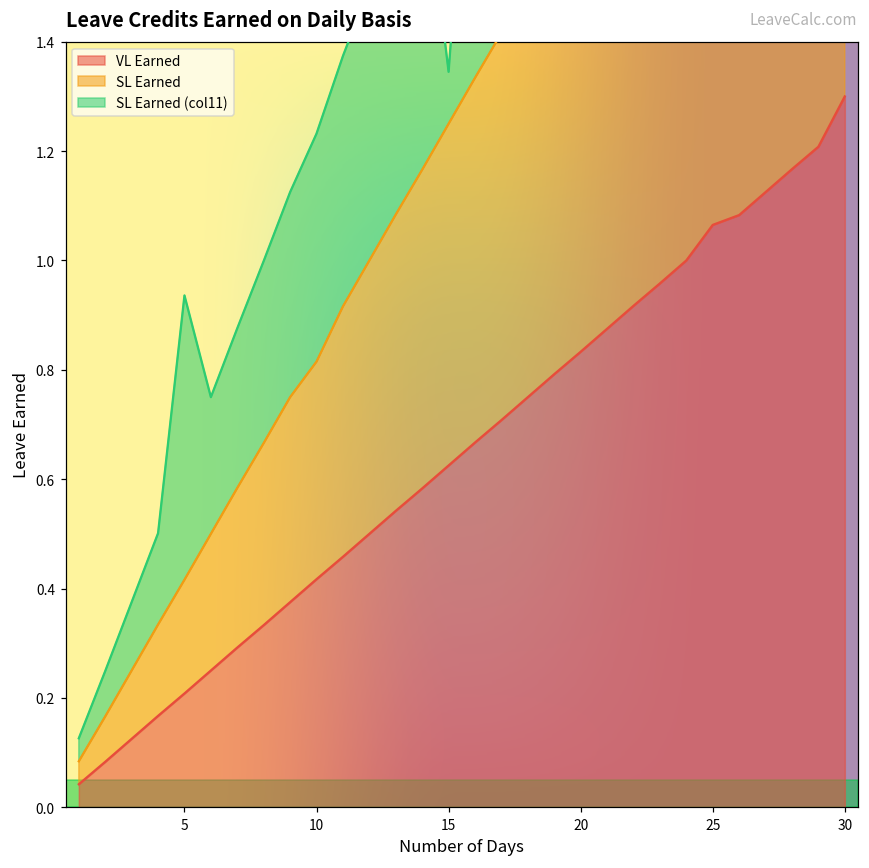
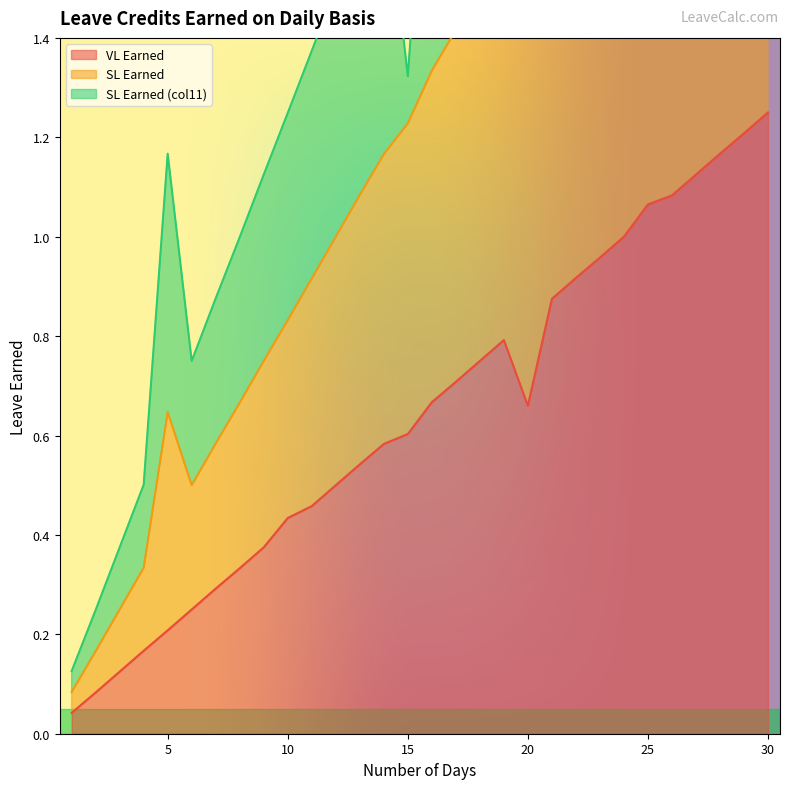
SL Earned, 5: 0.21 -> 0.44
VL Earned, 10: 0.42 -> 0.43
VL Earned, 15: 0.63 -> 0.60
VL Earned, 20: 0.83 -> 0.66
VL Earned, 30: 1.30 -> 1.25
